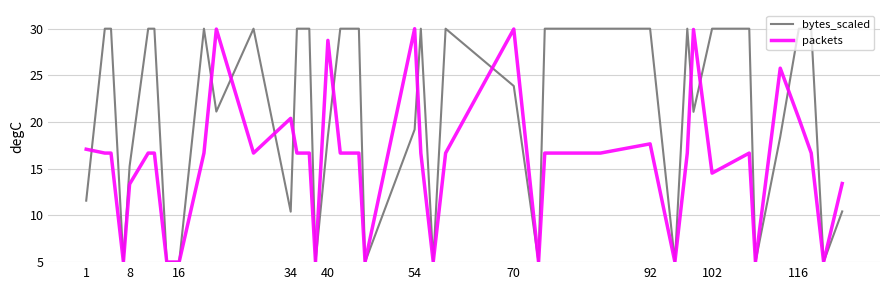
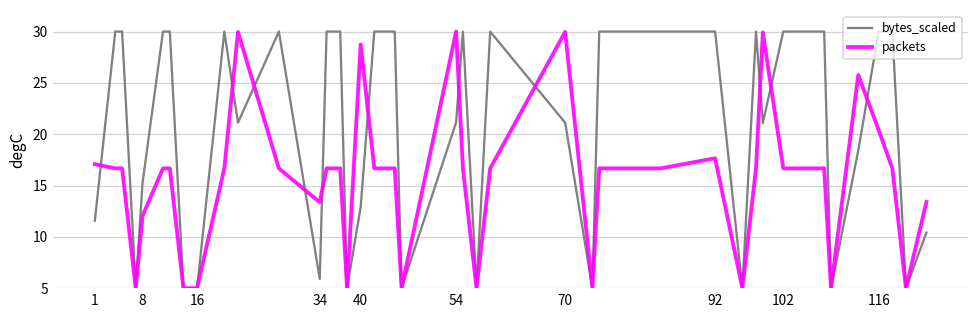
packets, 8: 13 -> 12
bytes_scaled, 34: 10 -> 6
packets, 34: 20 -> 13
bytes_scaled, 40: 18 -> 13
bytes_scaled, 54: 19 -> 21
bytes_scaled, 70: 24 -> 21
packets, 102: 15 -> 17
